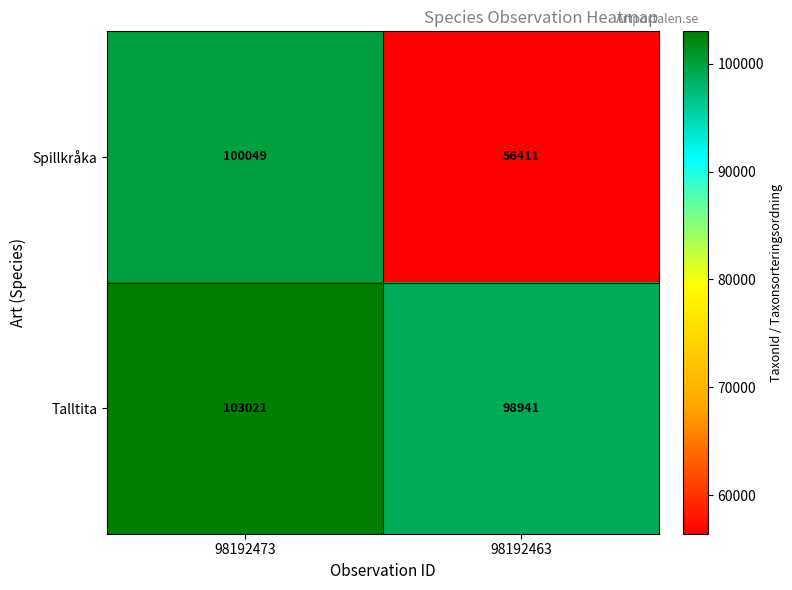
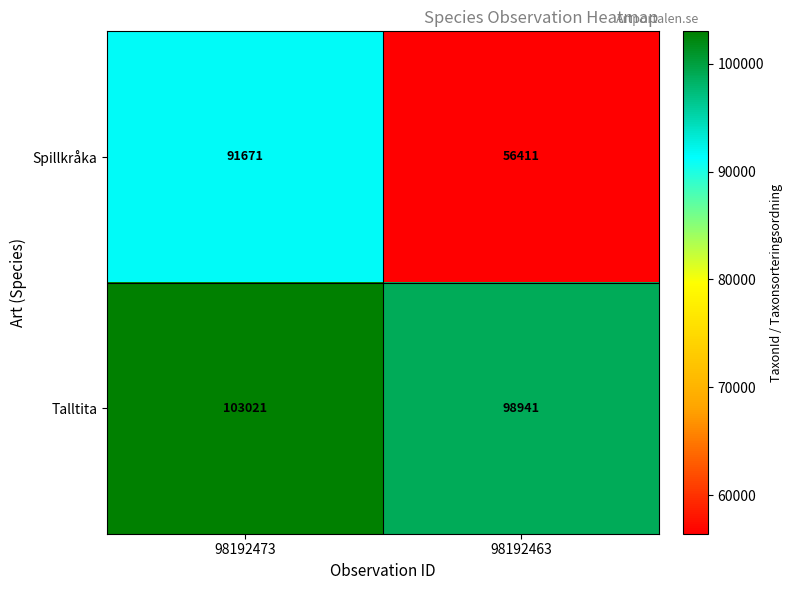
Spillkråka, 98192473: 100049 -> 91671
